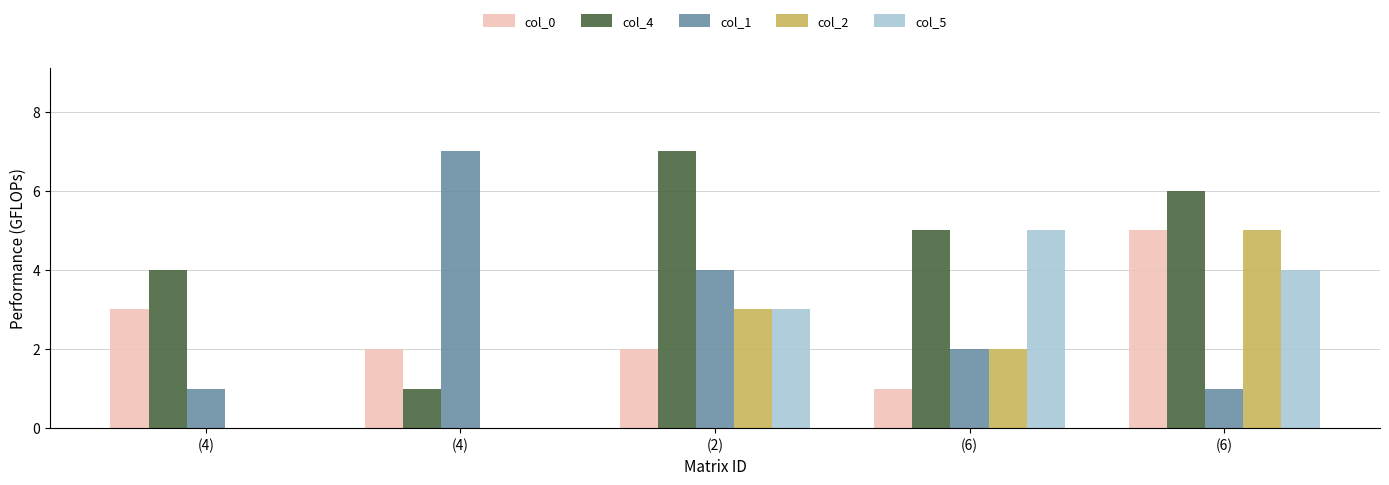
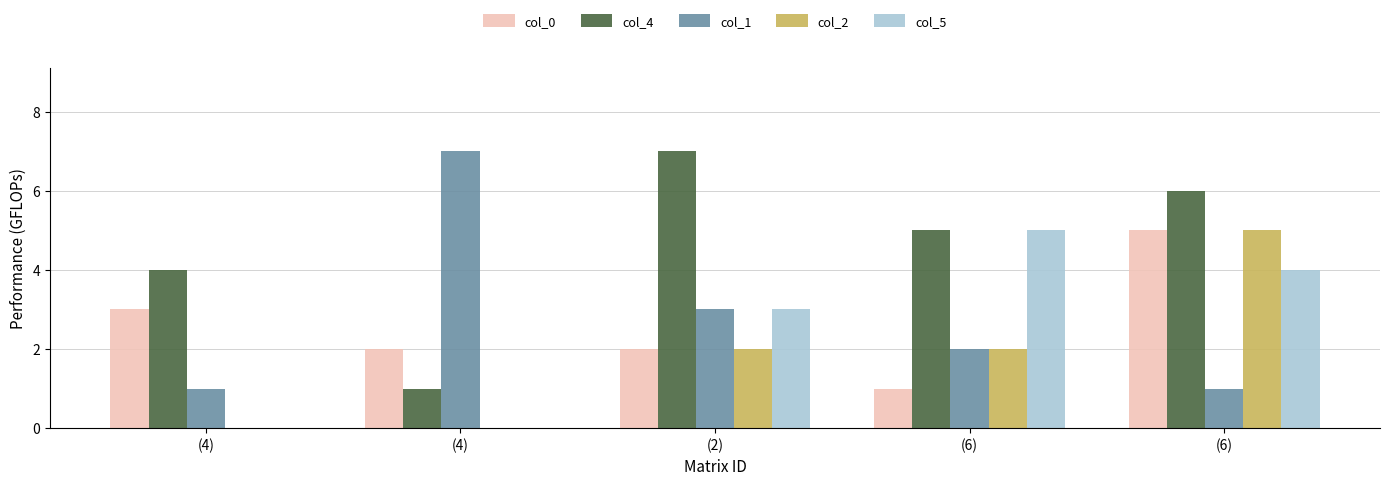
col_1, (2): 4 -> 3
col_2, (2): 3 -> 2
